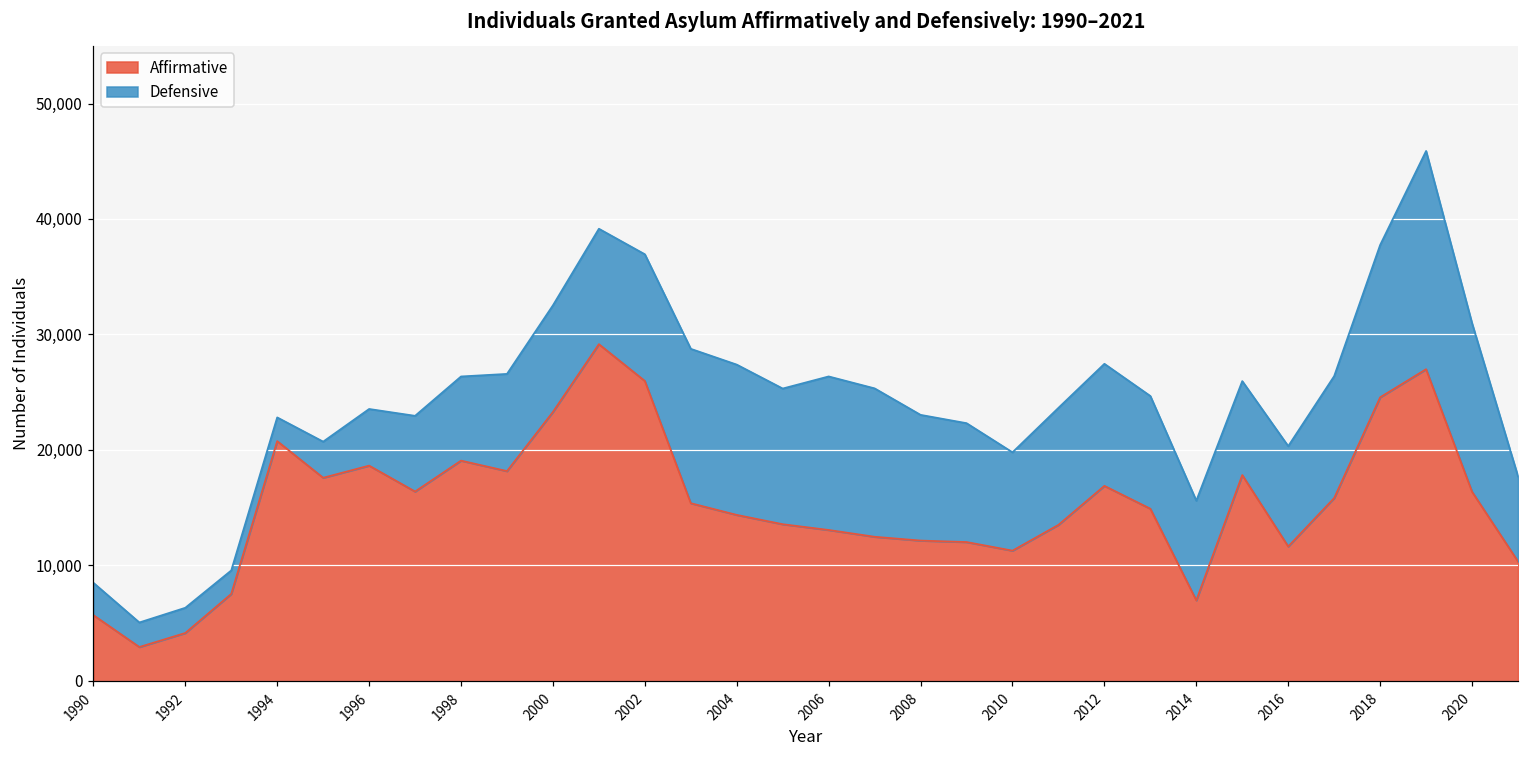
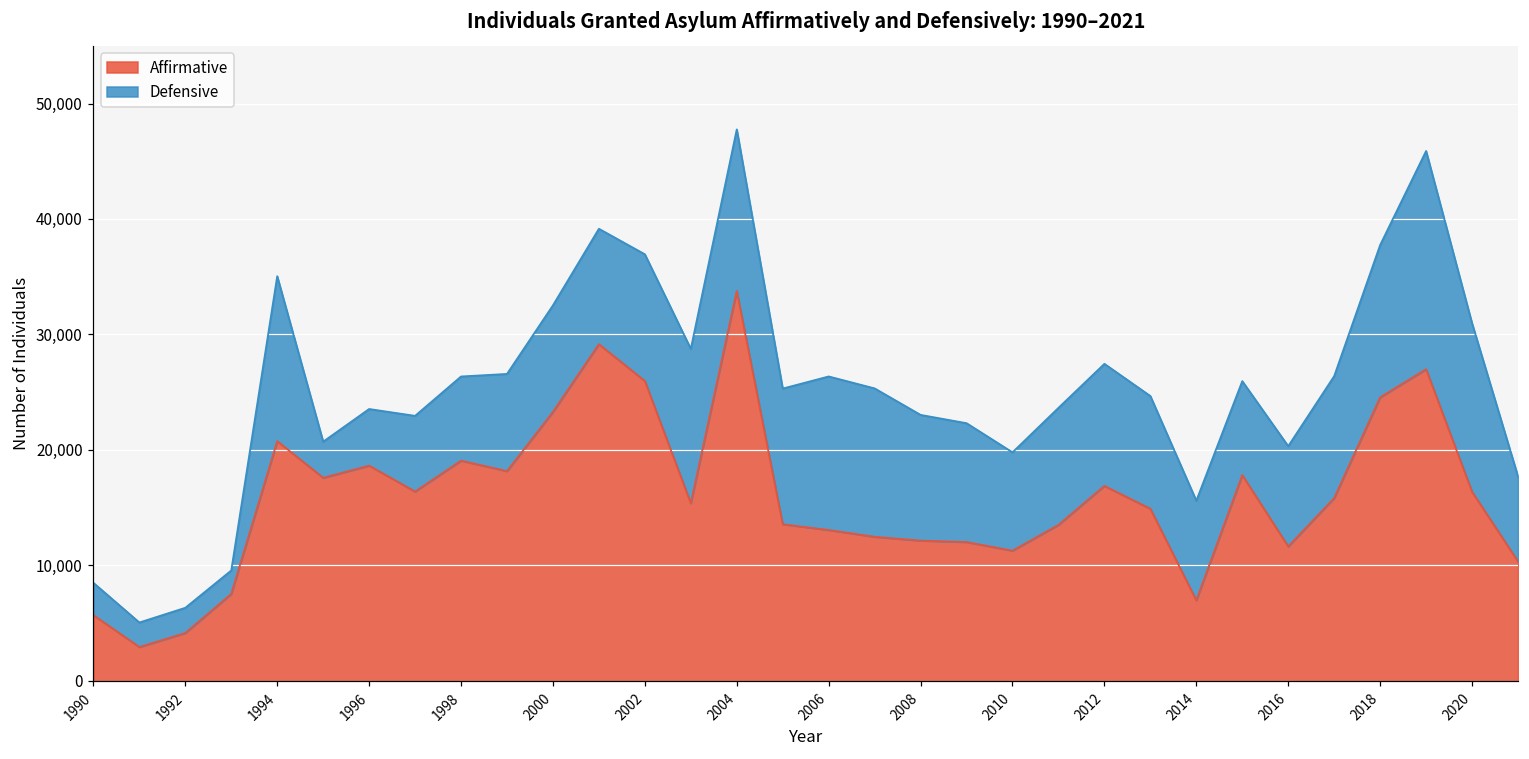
Defensive, 1994: 2,100 -> 14,300
Affirmative, 2004: 14,400 -> 33,800
Defensive, 2004: 13,000 -> 14,000
